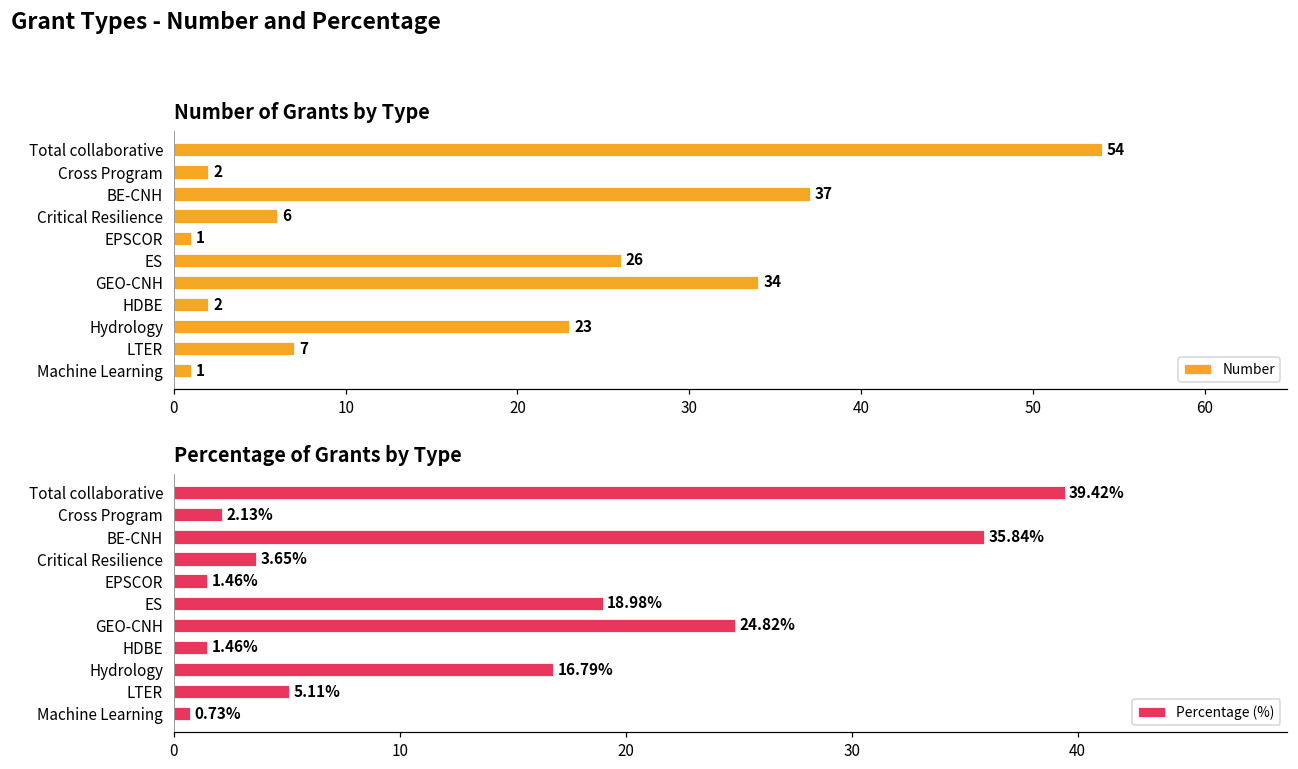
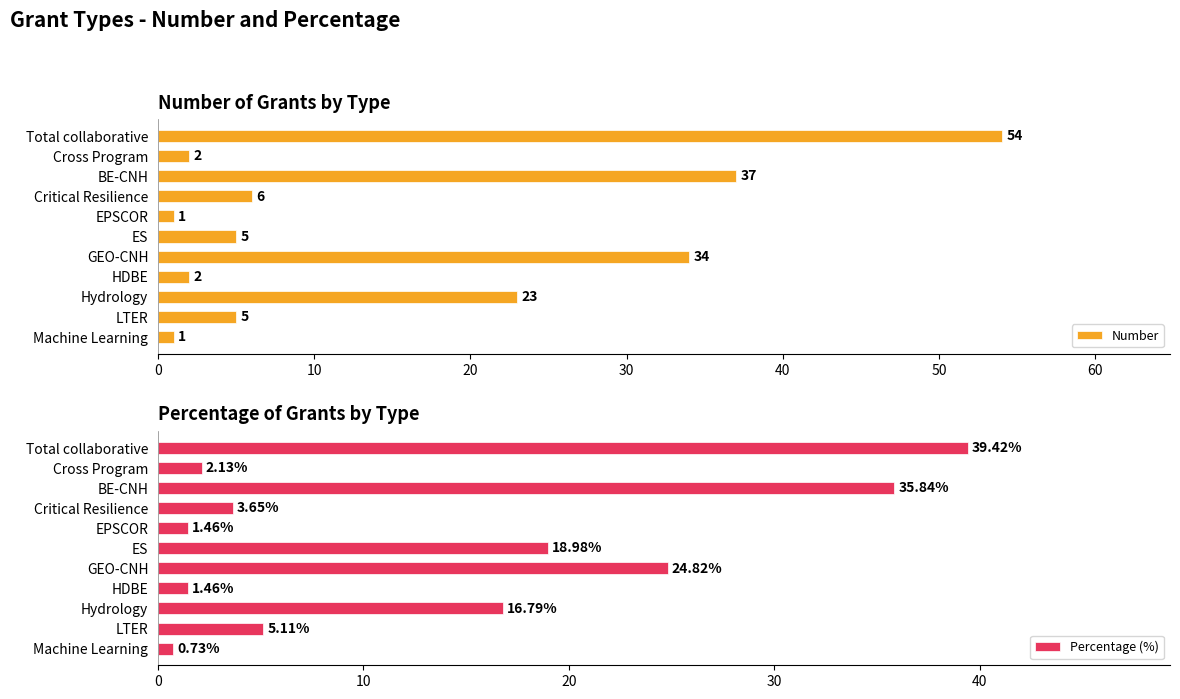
Number of Grants by Type, ES: 26 -> 5
Number of Grants by Type, LTER: 7 -> 5
